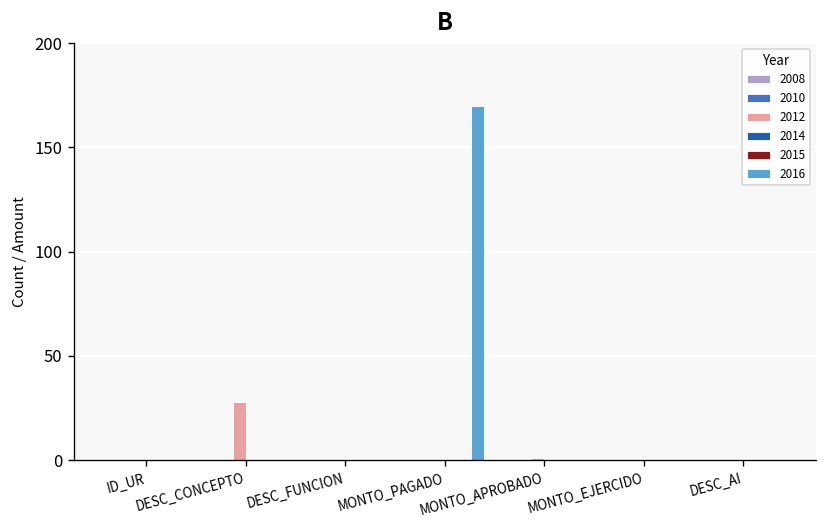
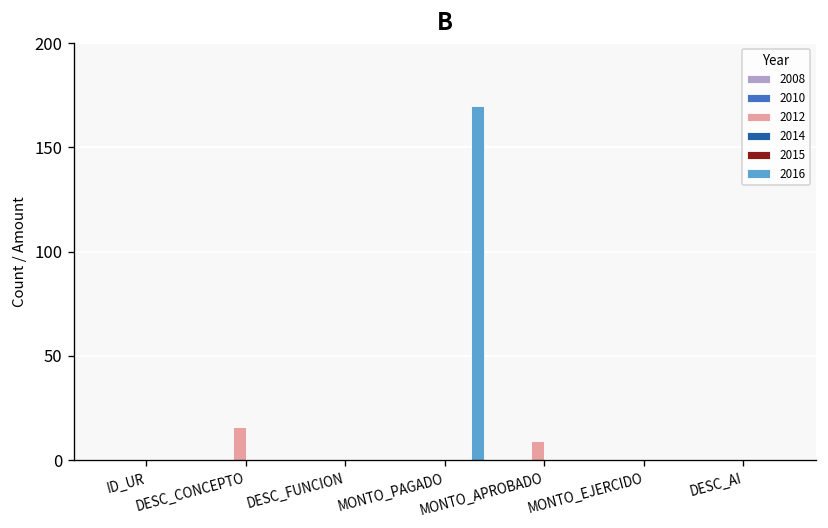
2012, DESC_CONCEPTO: 28 -> 16
2012, MONTO_APROBADO: 1 -> 9
